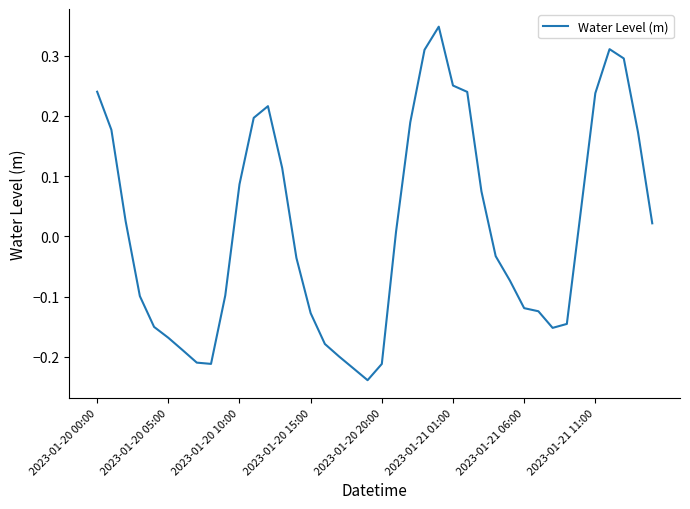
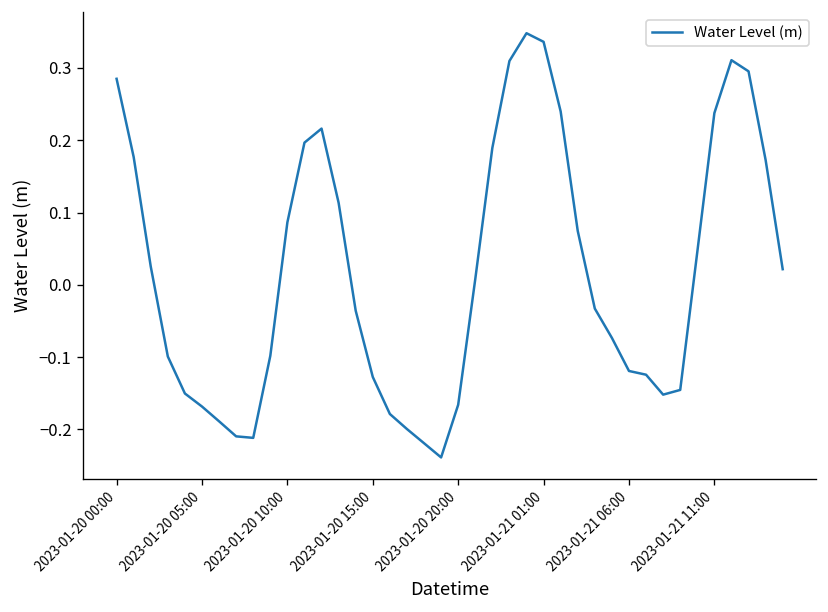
2023-01-20 00:00: 0.24 -> 0.29
2023-01-20 20:00: -0.21 -> -0.17
2023-01-21 01:00: 0.25 -> 0.34
